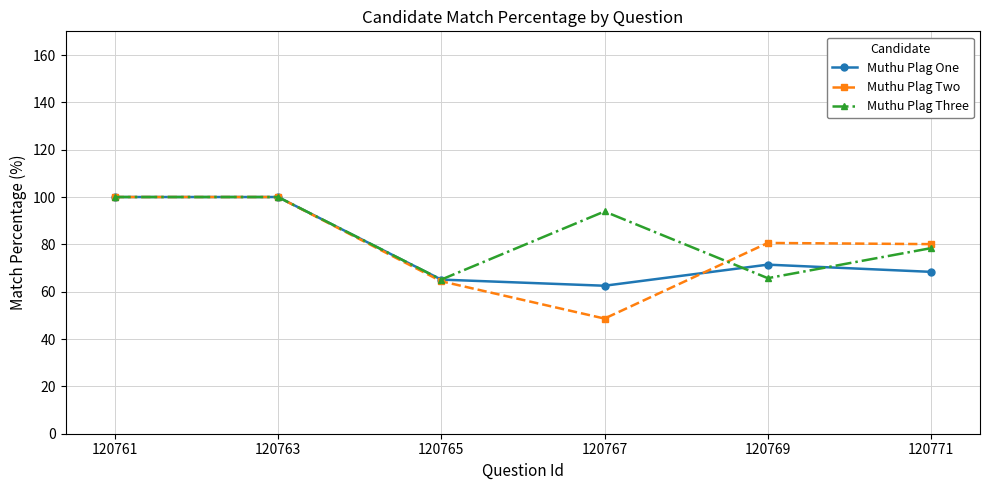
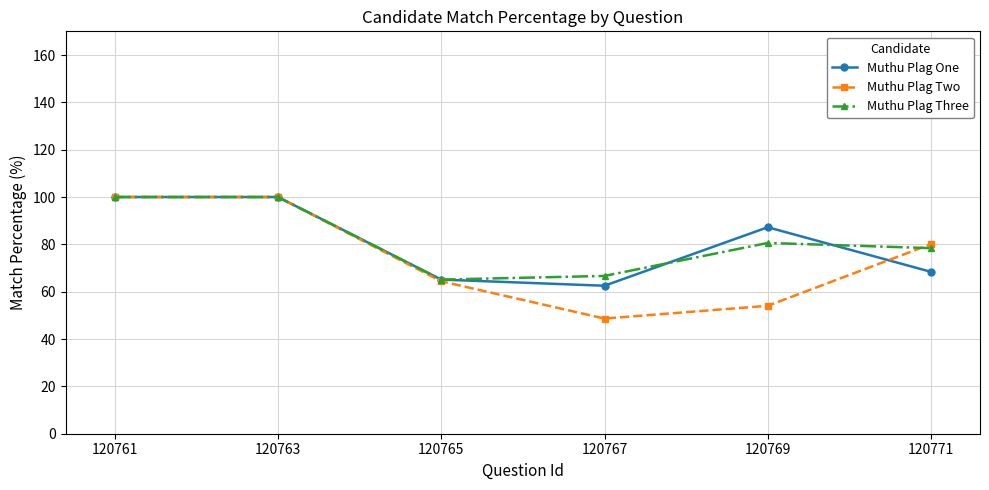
Muthu Plag Three, 120767: 94 -> 67
Muthu Plag One, 120769: 71 -> 87
Muthu Plag Two, 120769: 81 -> 54
Muthu Plag Three, 120769: 66 -> 81
